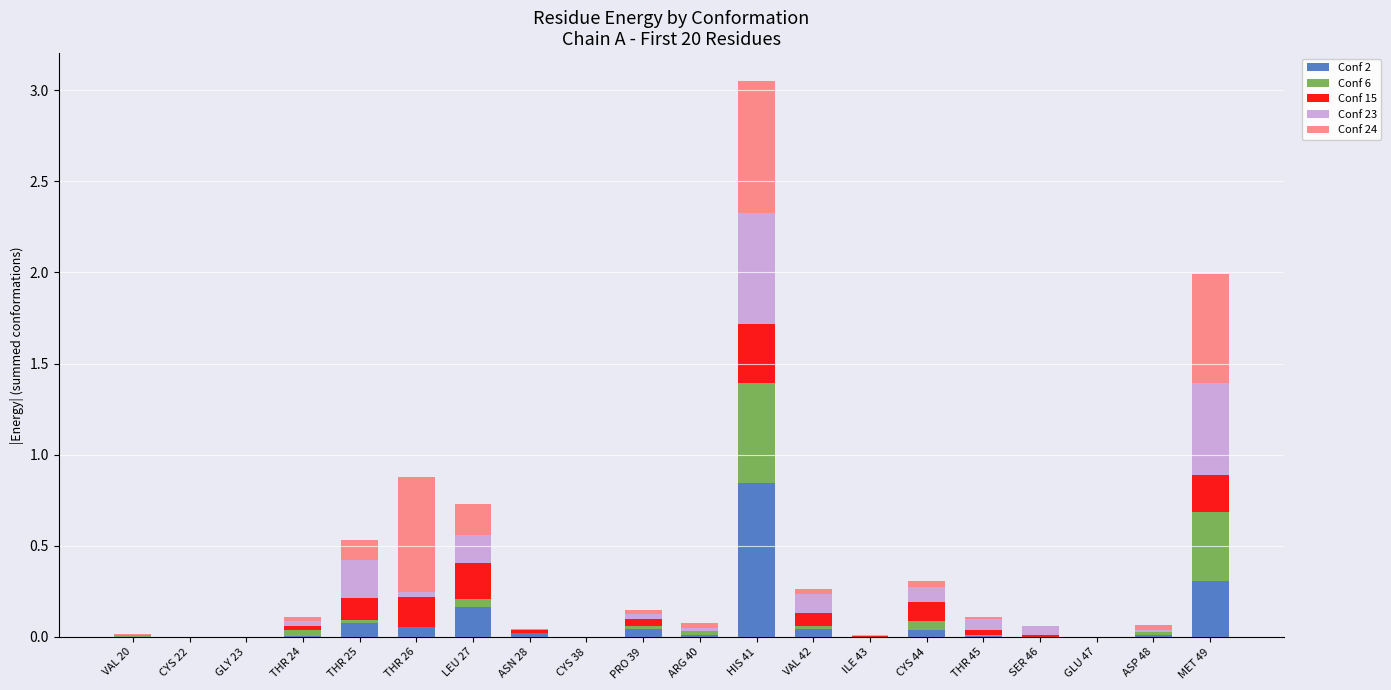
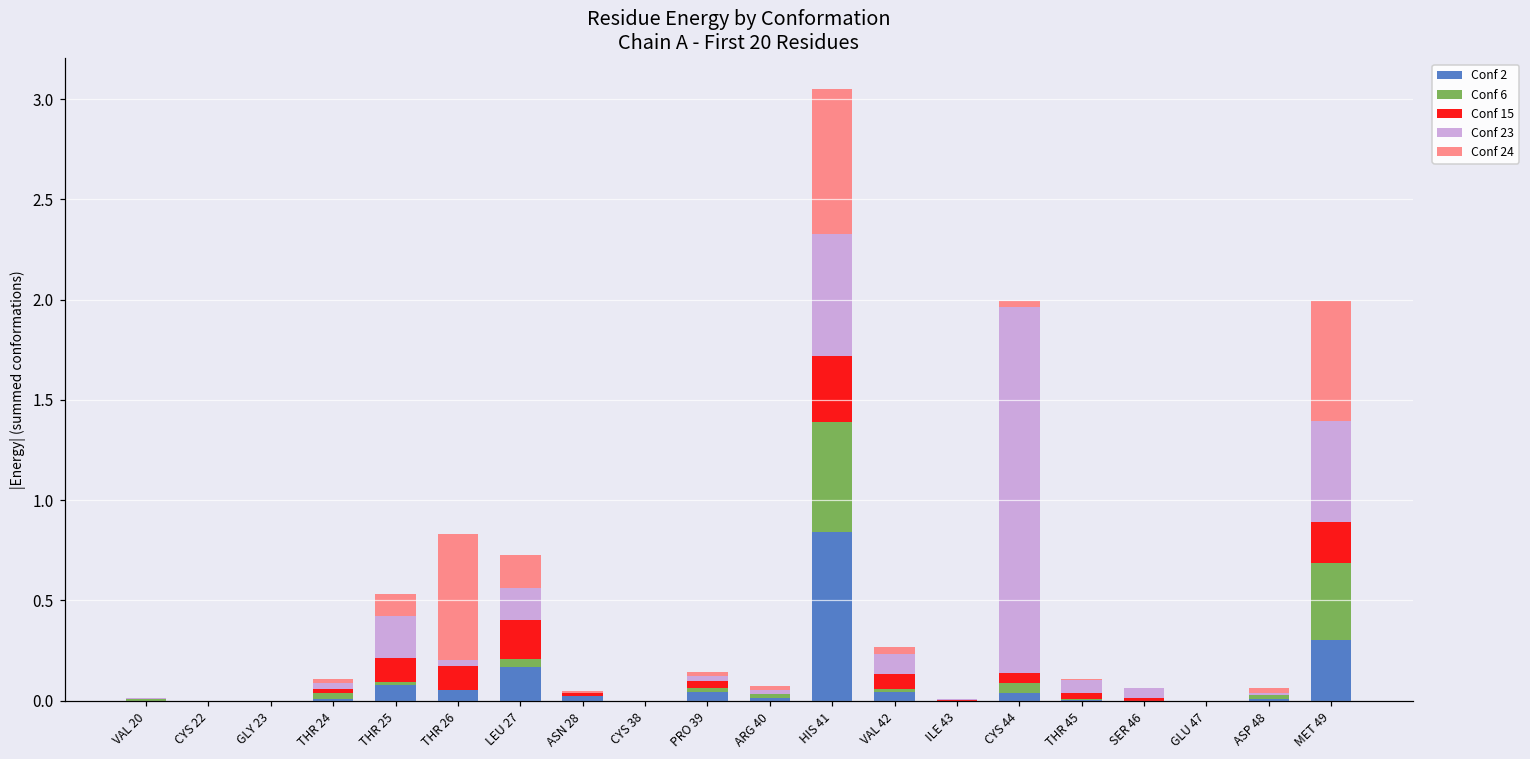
Conf 15, THR 26: 0.17 -> 0.12
Conf 15, CYS 44: 0.10 -> 0.05
Conf 23, CYS 44: 0.09 -> 1.83
